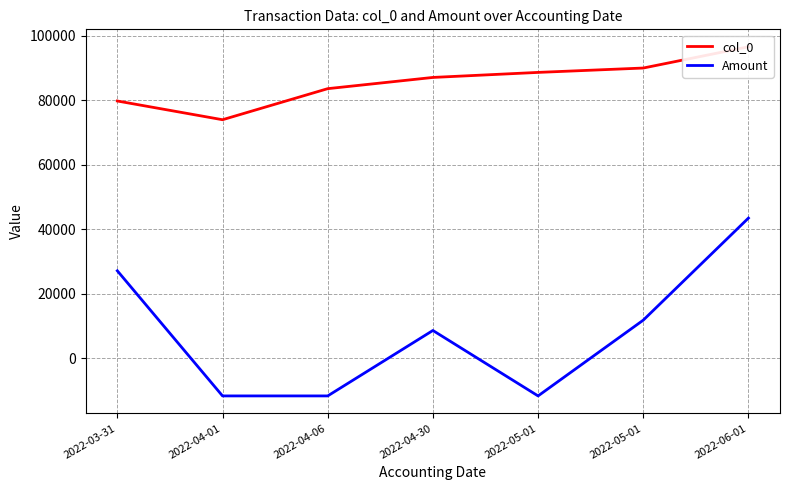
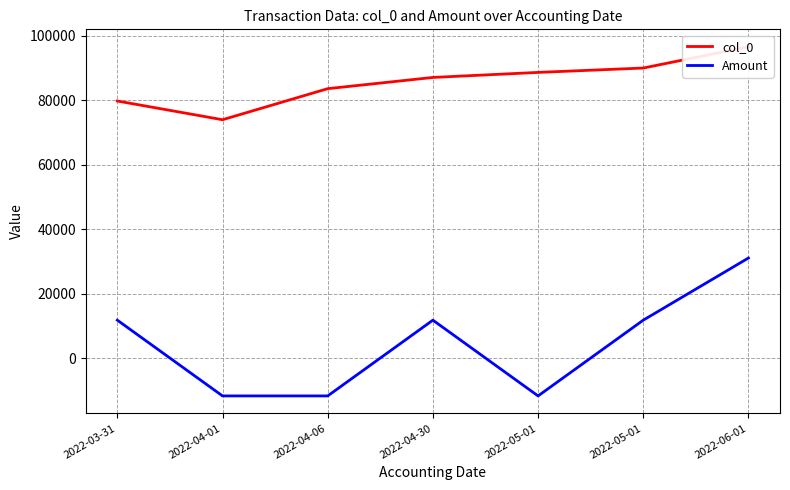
Amount, 2022-03-31: 27000 -> 12000
Amount, 2022-04-30: 9000 -> 12000
Amount, 2022-06-01: 43000 -> 31000
